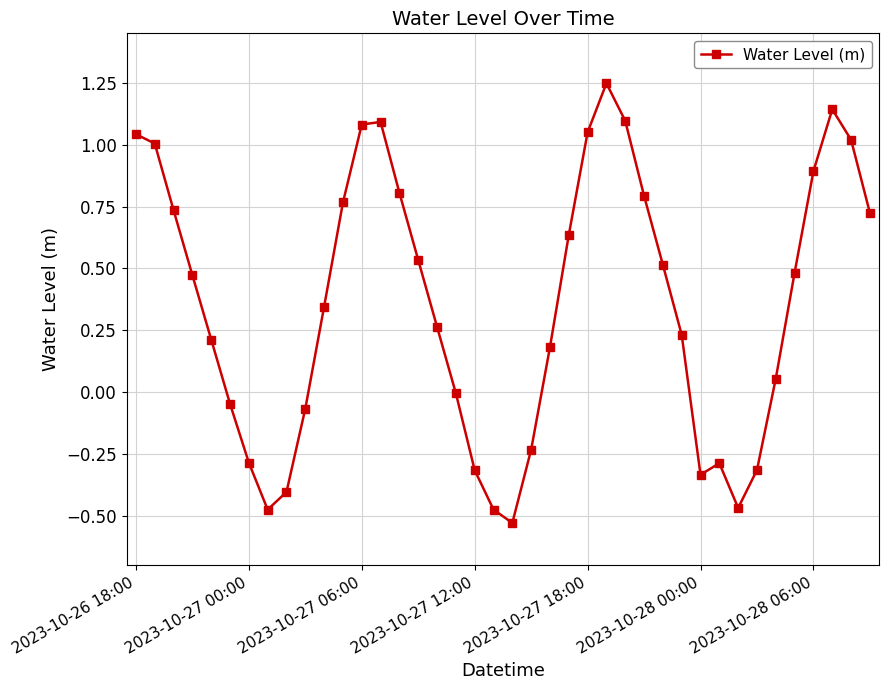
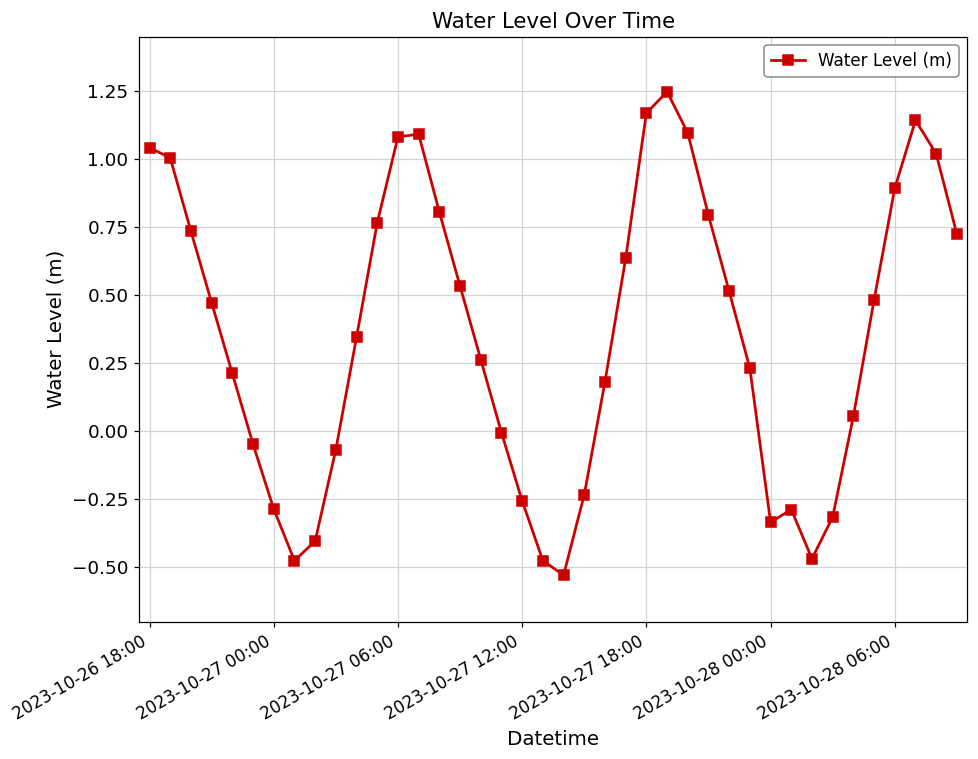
2023-10-27 12:00: -0.32 -> -0.26
2023-10-27 18:00: 1.05 -> 1.17
